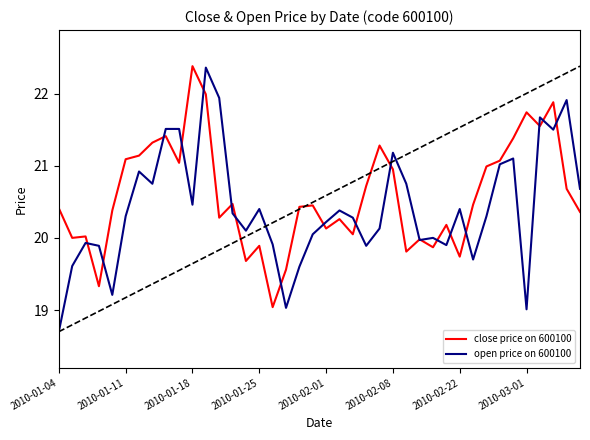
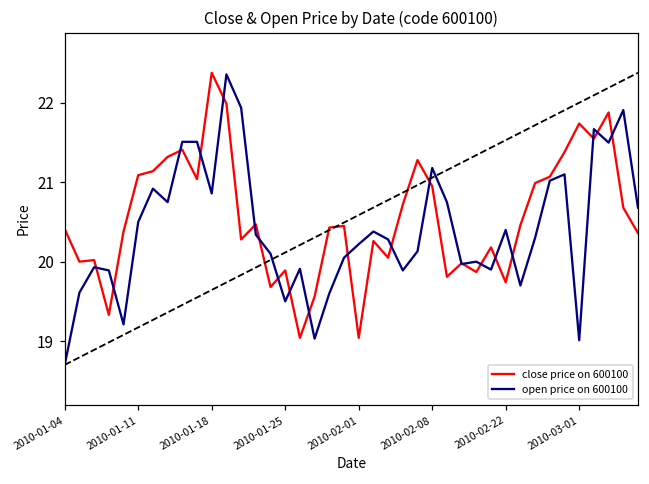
open price on 600100, 2010-01-11: 20.3 -> 20.5
open price on 600100, 2010-01-18: 20.5 -> 20.9
open price on 600100, 2010-01-25: 20.4 -> 19.5
close price on 600100, 2010-02-01: 20.1 -> 19.0
